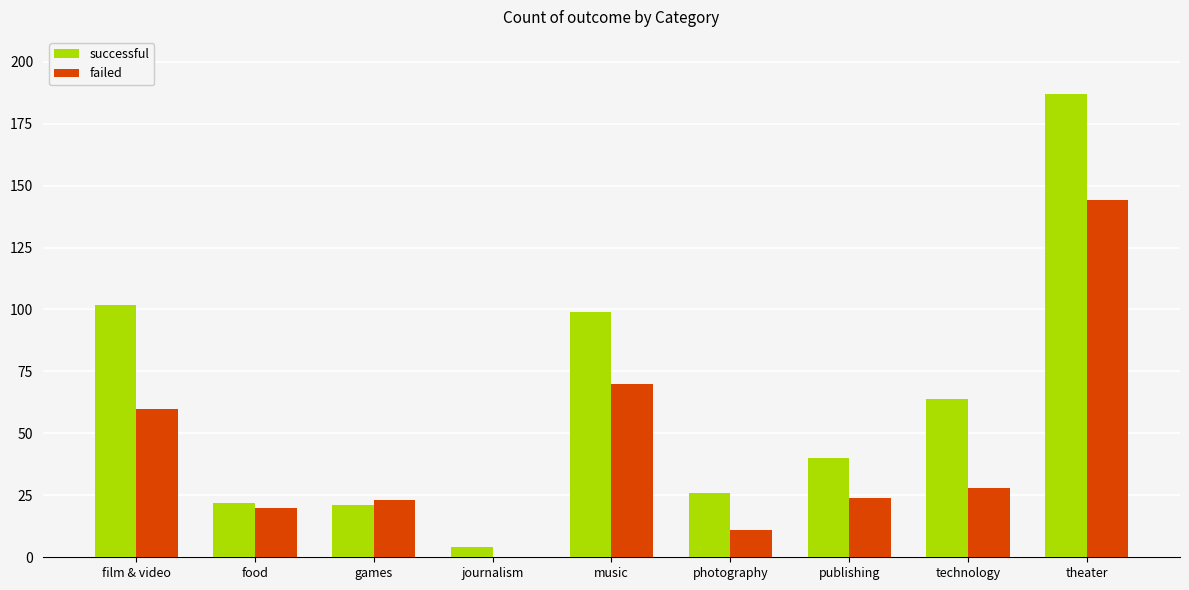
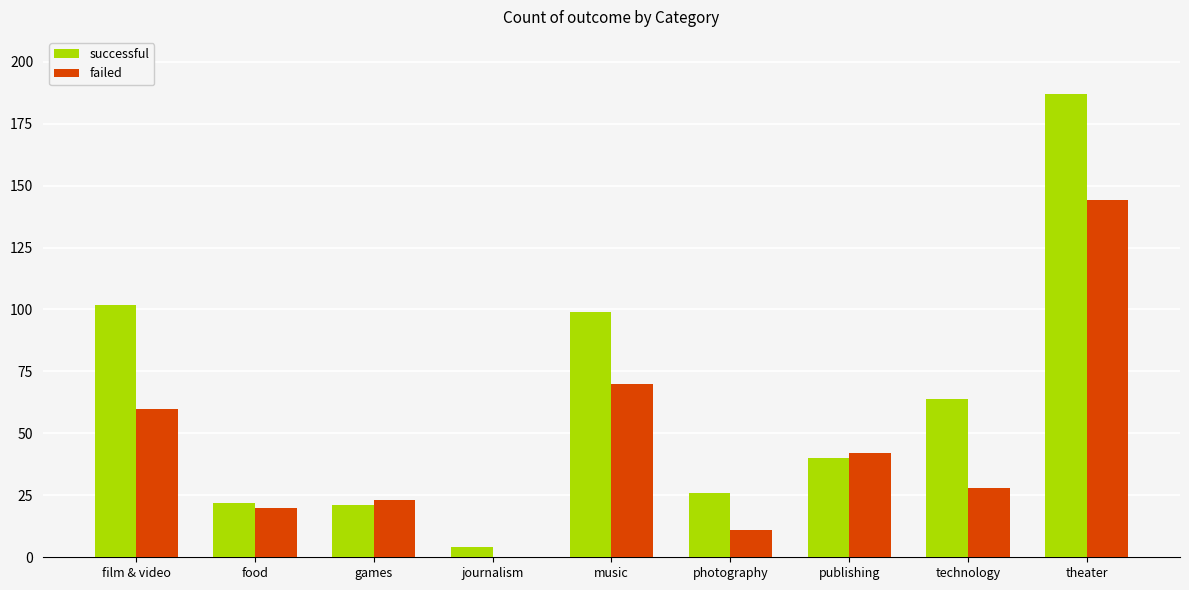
failed, publishing: 24 -> 42
